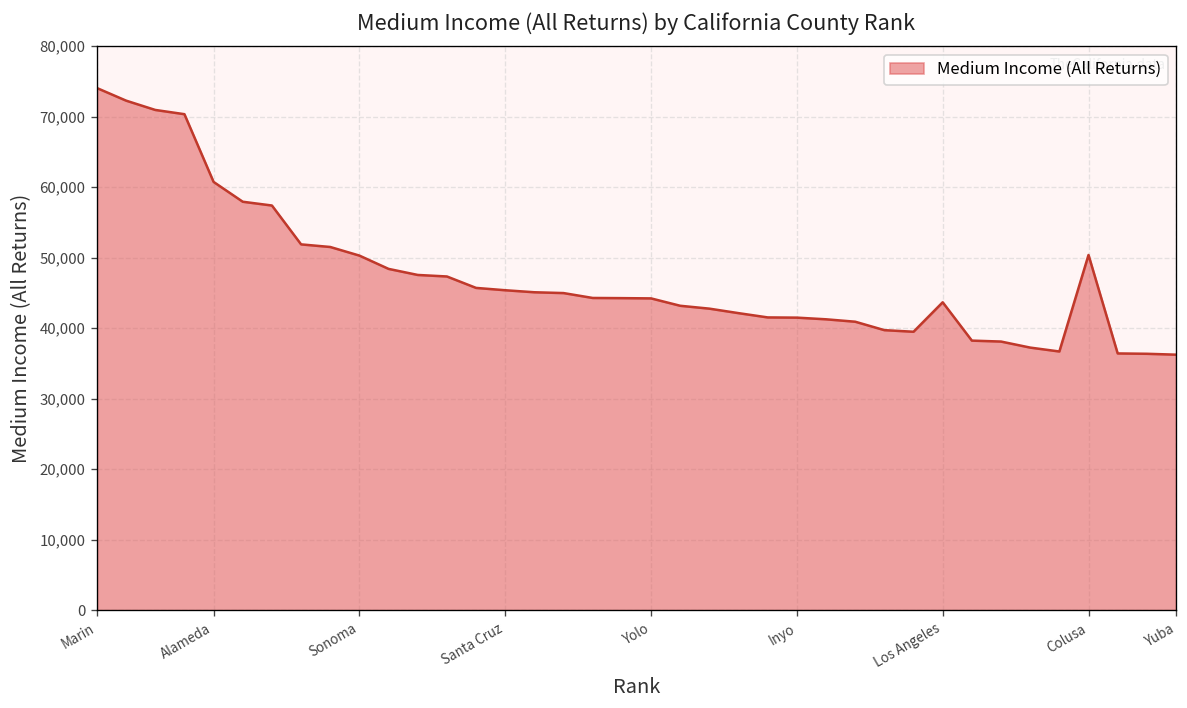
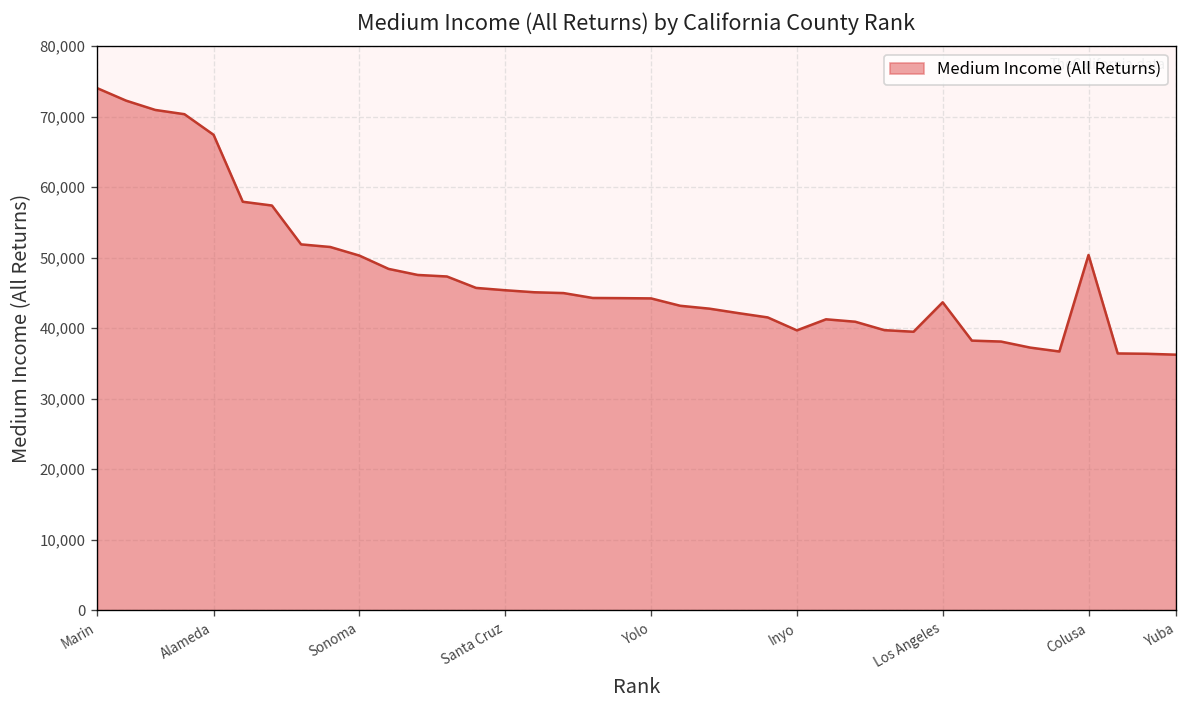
Alameda: 61,000 -> 67,000
Inyo: 42,000 -> 40,000
